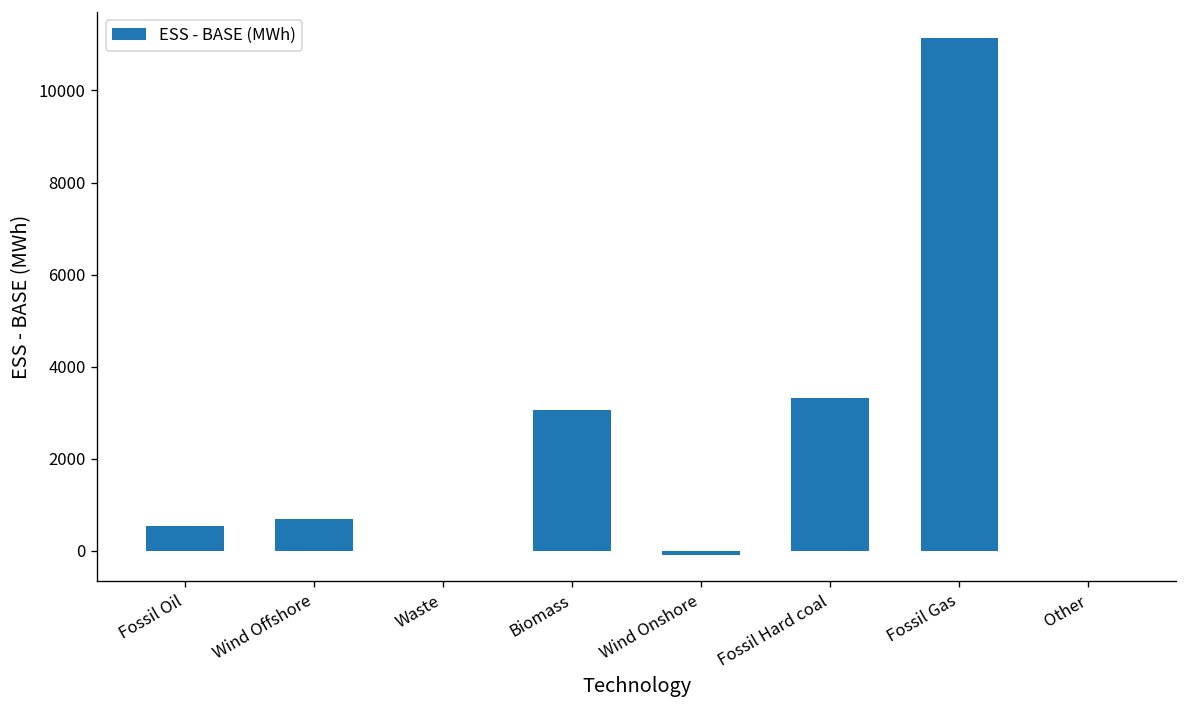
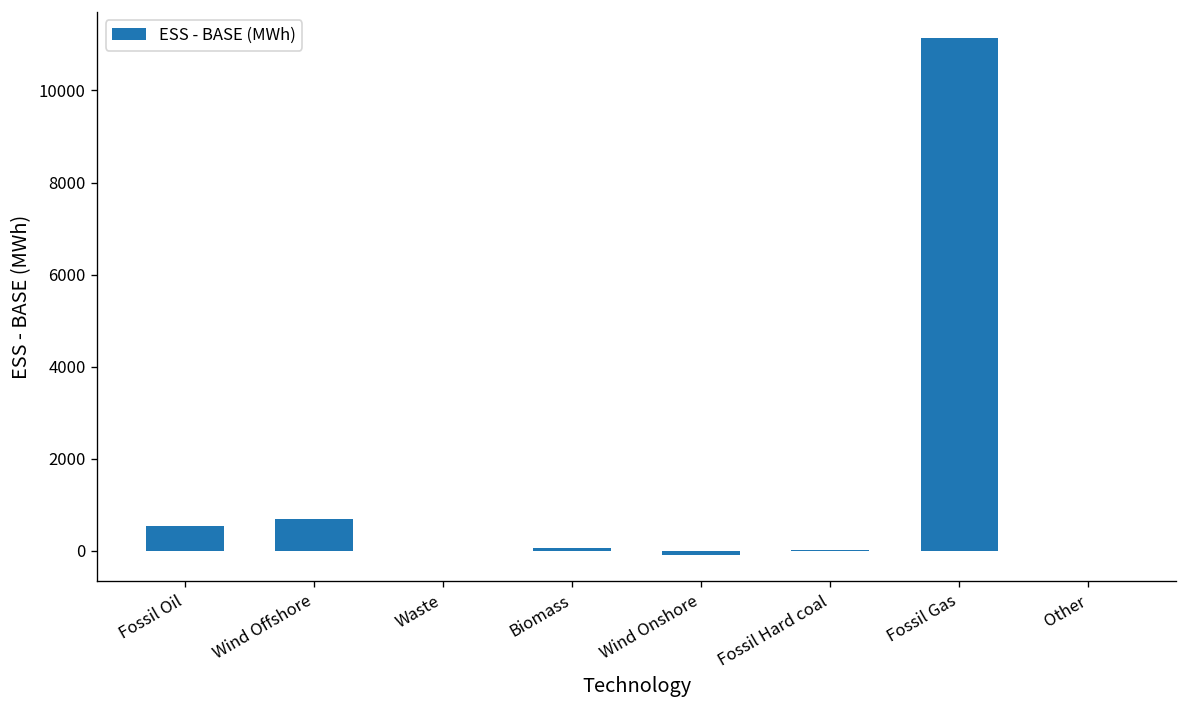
Biomass: 3100 -> 100
Fossil Hard coal: 3300 -> 0
